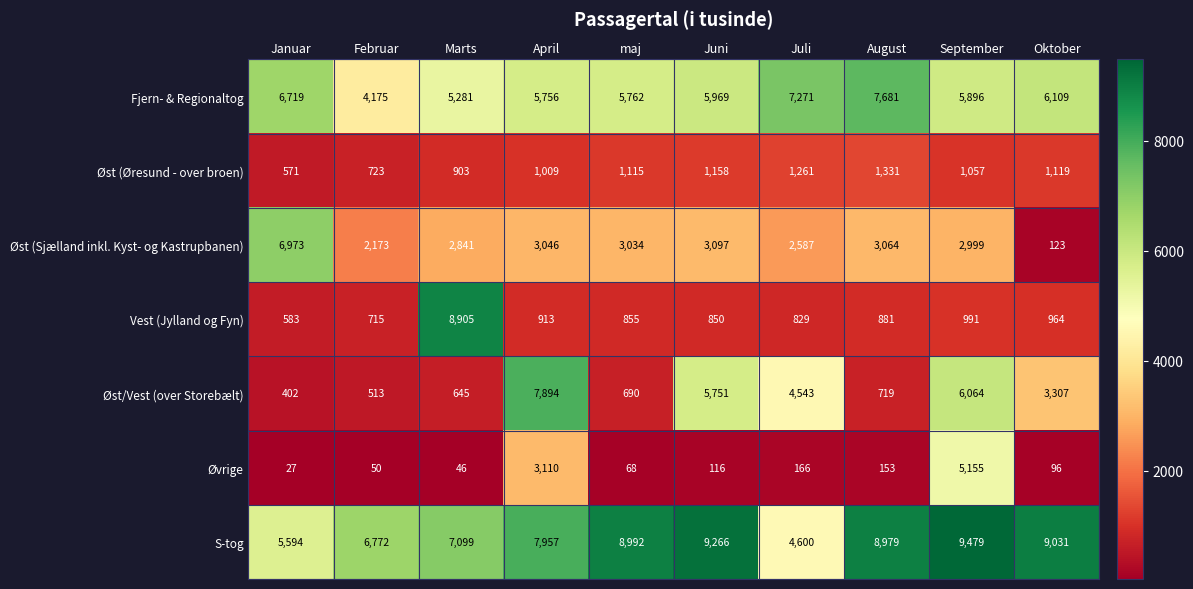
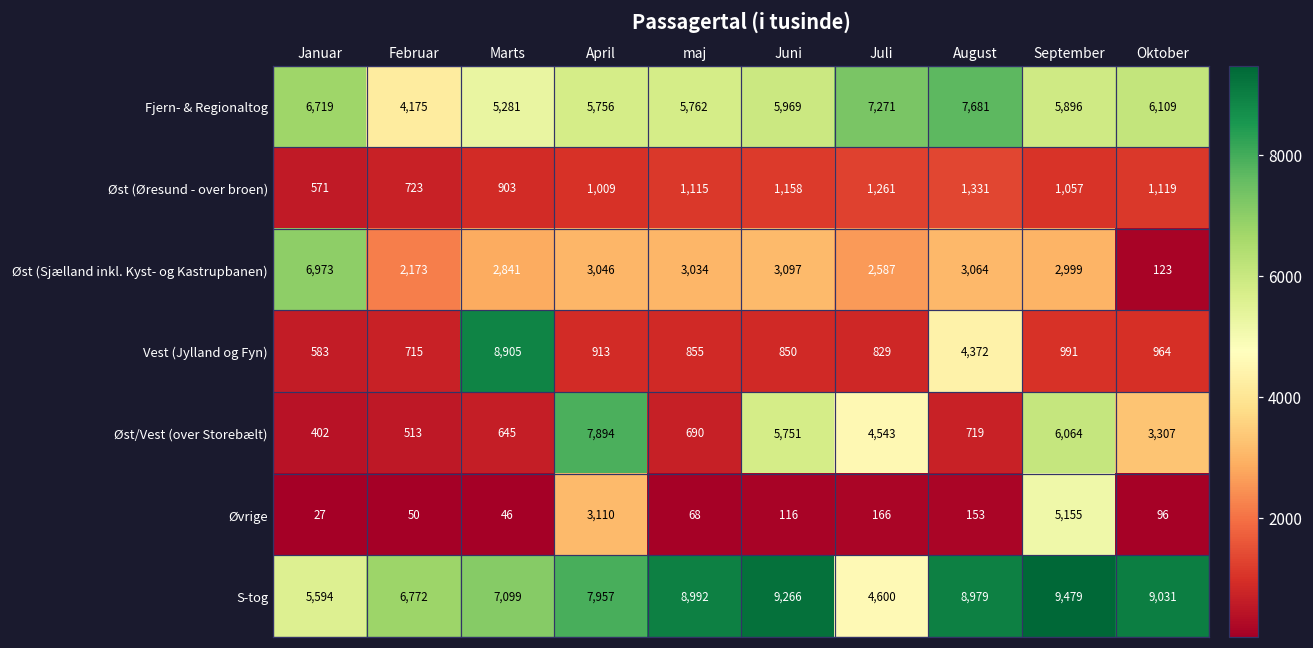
Vest (Jylland og Fyn), August: 881 -> 4,372
